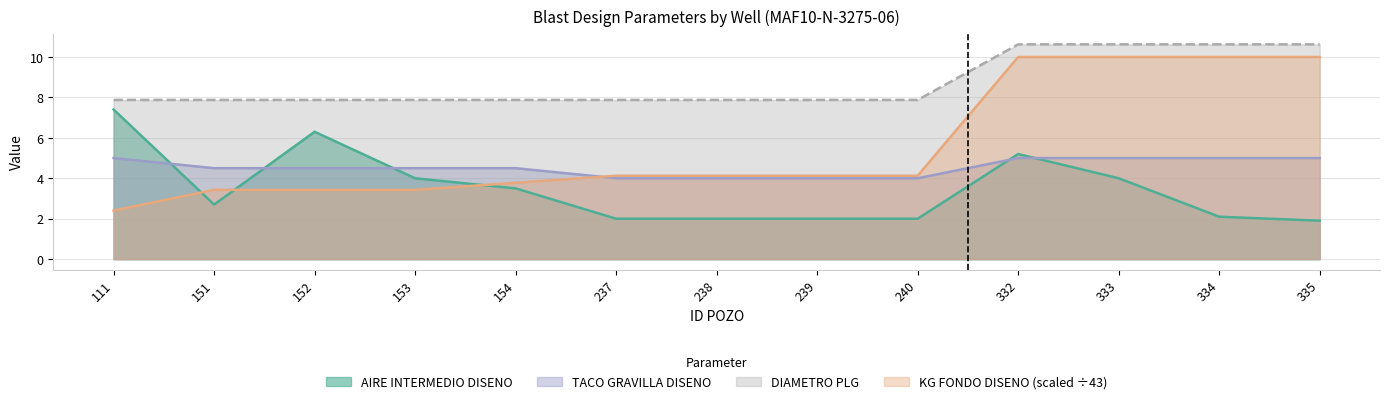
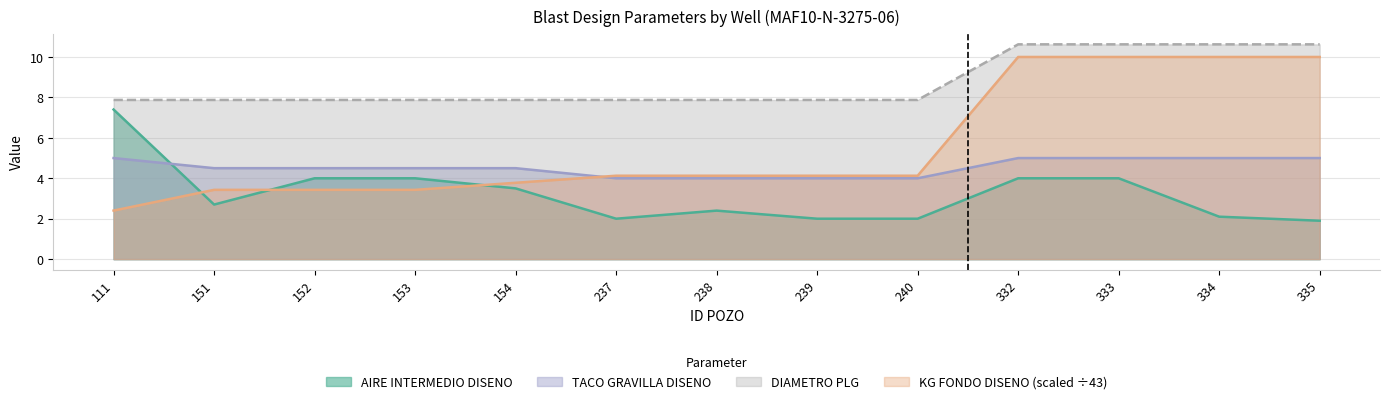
AIRE INTERMEDIO DISENO, 152: 6.3 -> 4.0
AIRE INTERMEDIO DISENO, 238: 2.0 -> 2.4
AIRE INTERMEDIO DISENO, 332: 5.2 -> 4.0
